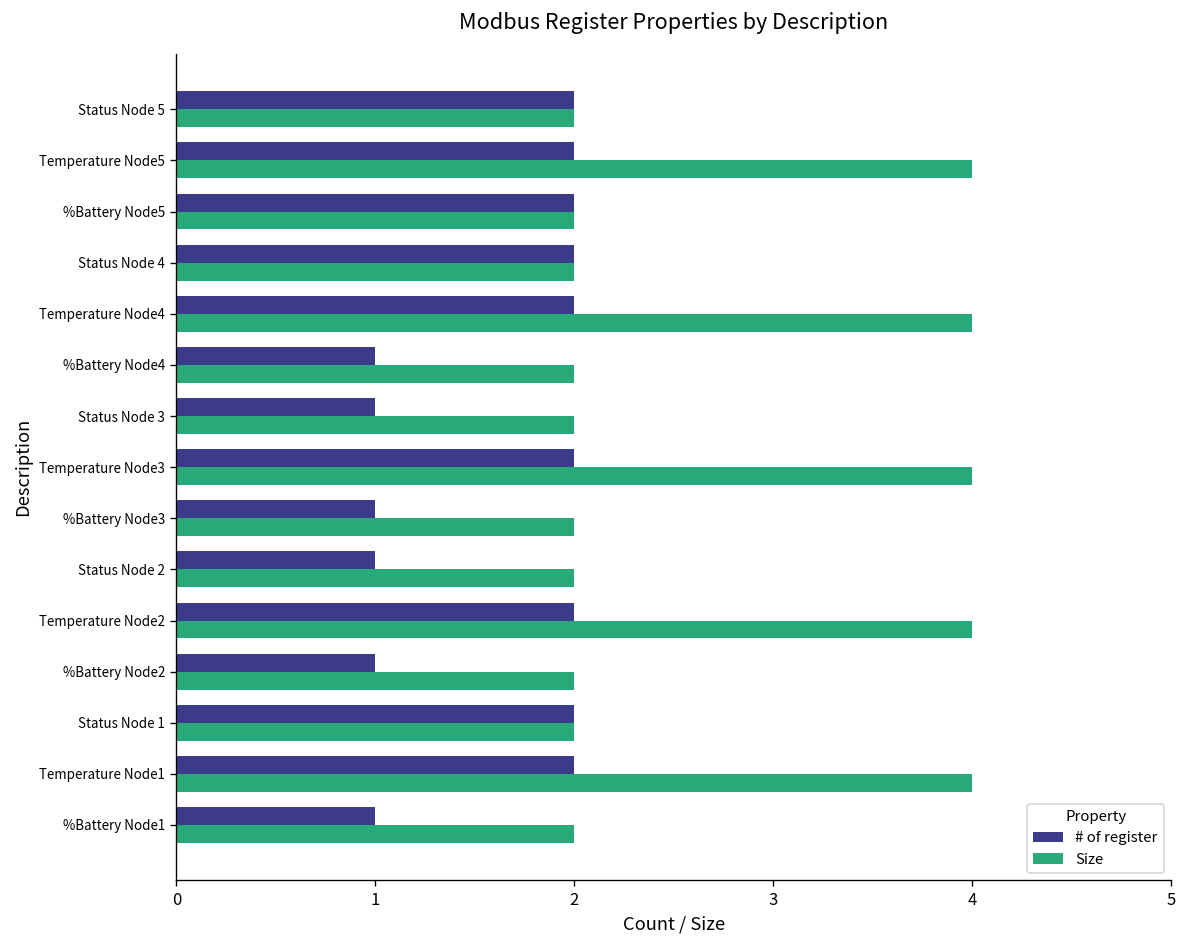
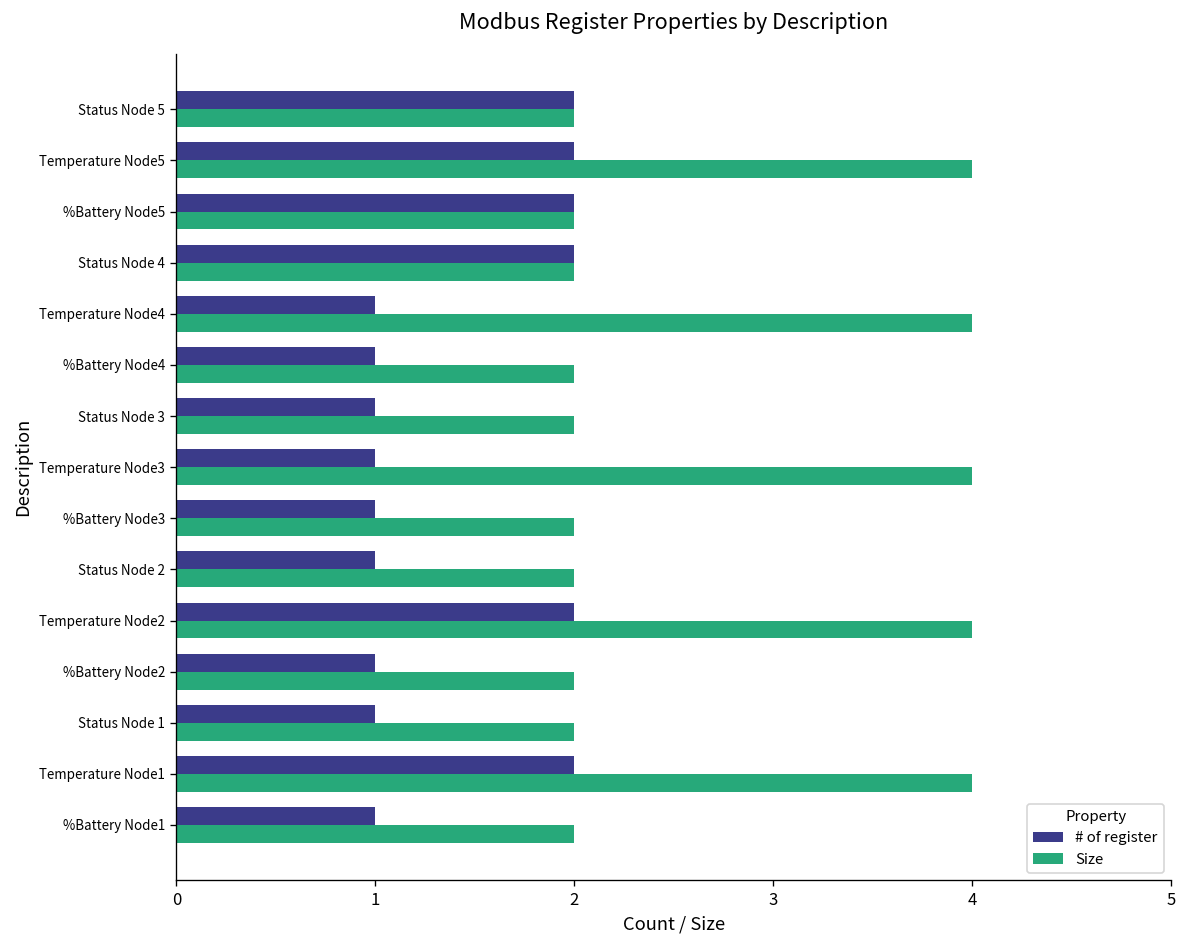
# of register, Temperature Node4: 2 -> 1
# of register, Temperature Node3: 2 -> 1
# of register, Status Node 1: 2 -> 1
